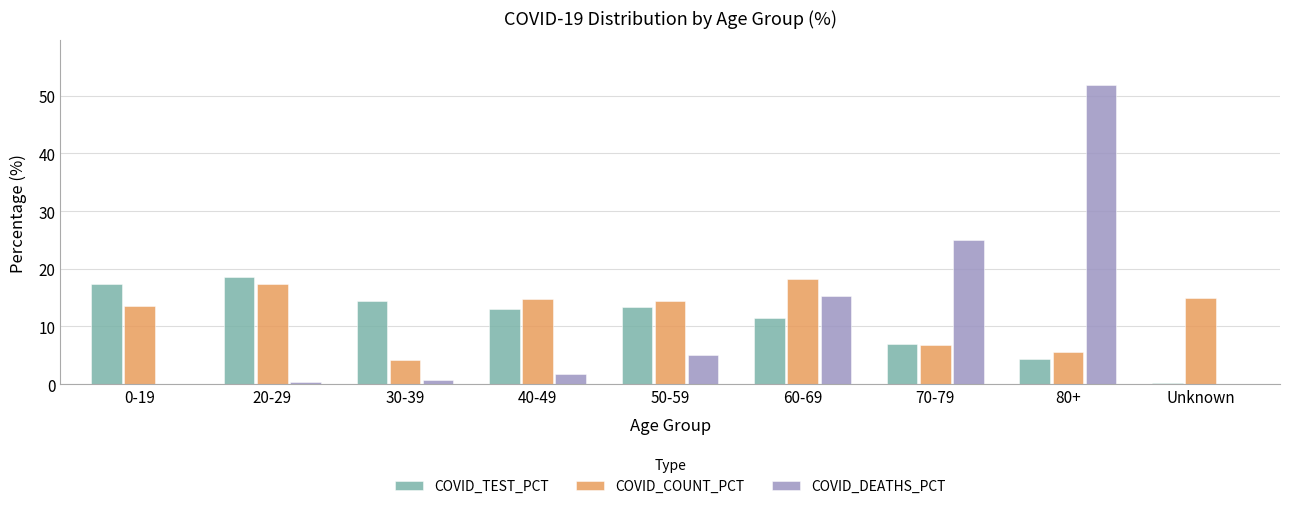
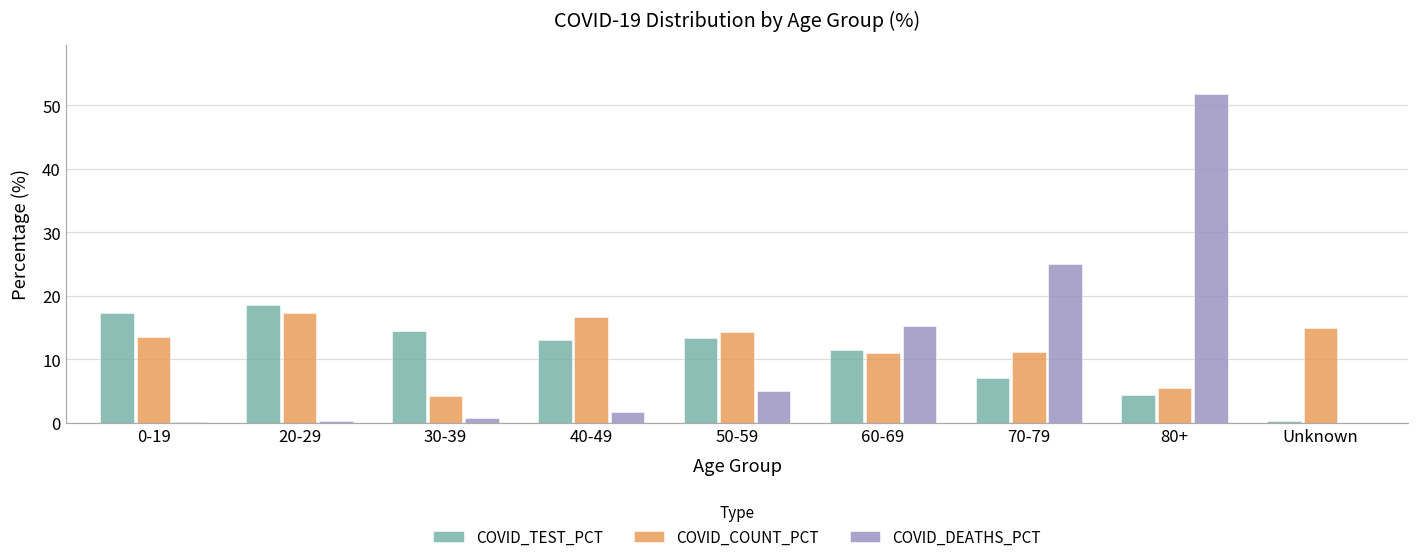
COVID_COUNT_PCT, 40-49: 15 -> 17
COVID_COUNT_PCT, 60-69: 18 -> 11
COVID_COUNT_PCT, 70-79: 7 -> 11
